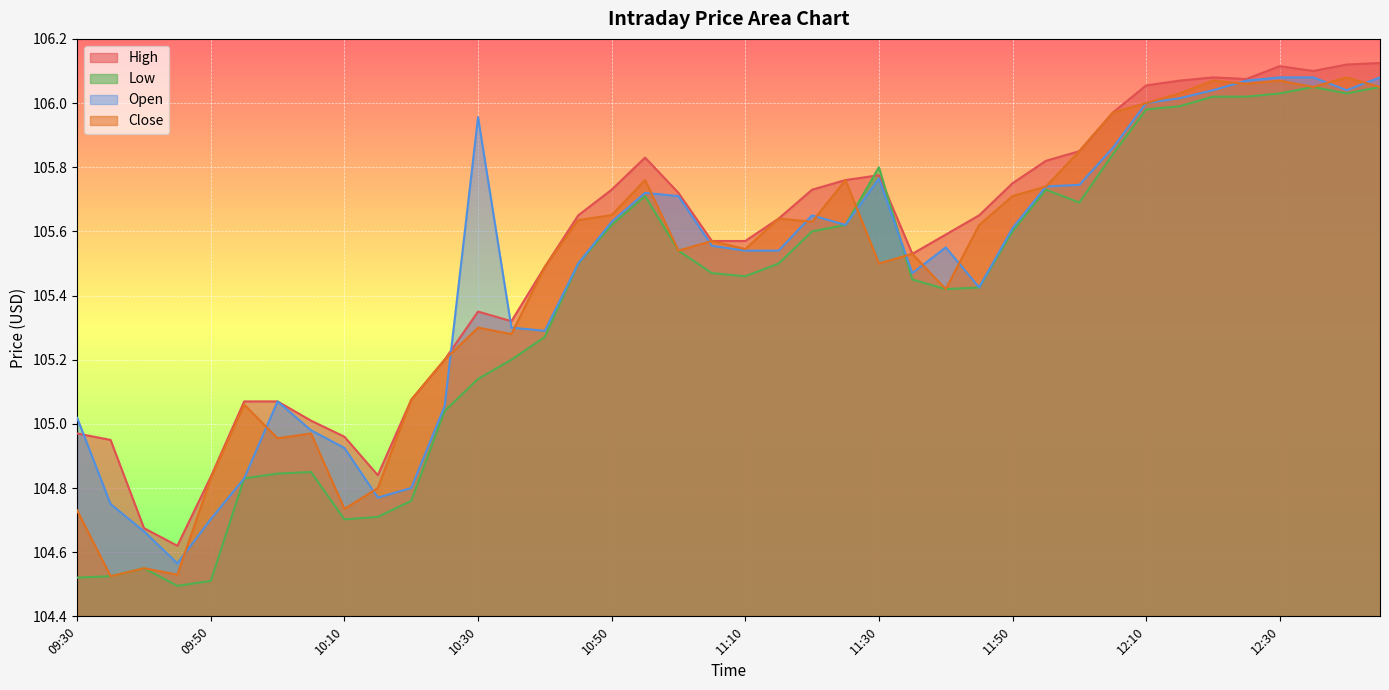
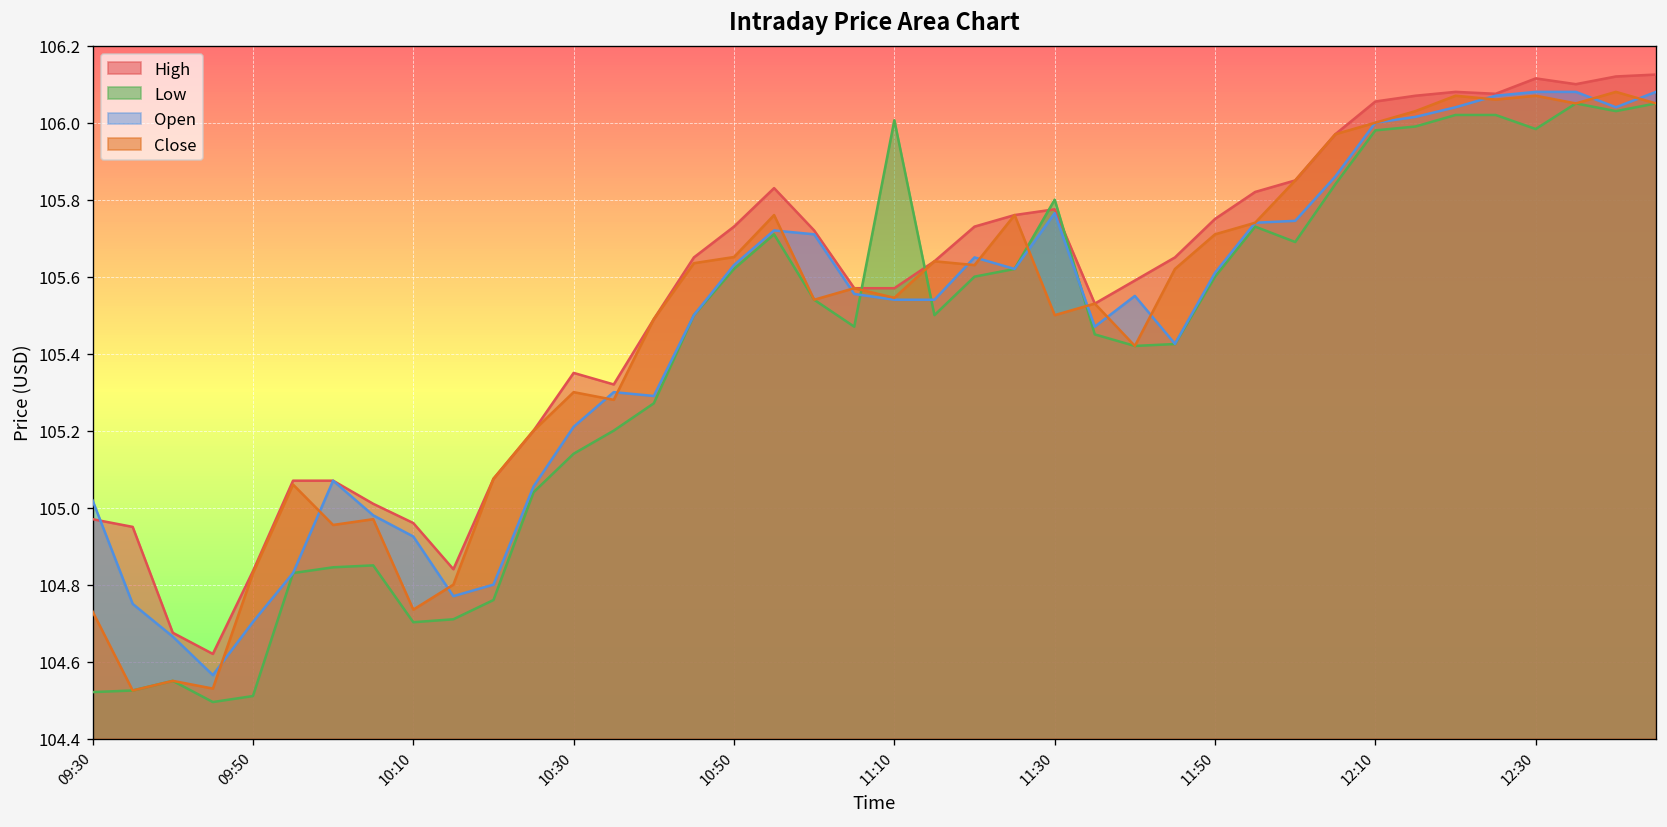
Open, 10:30: 105.96 -> 105.21
Low, 11:10: 105.46 -> 106.01
Low, 12:30: 106.03 -> 105.98
